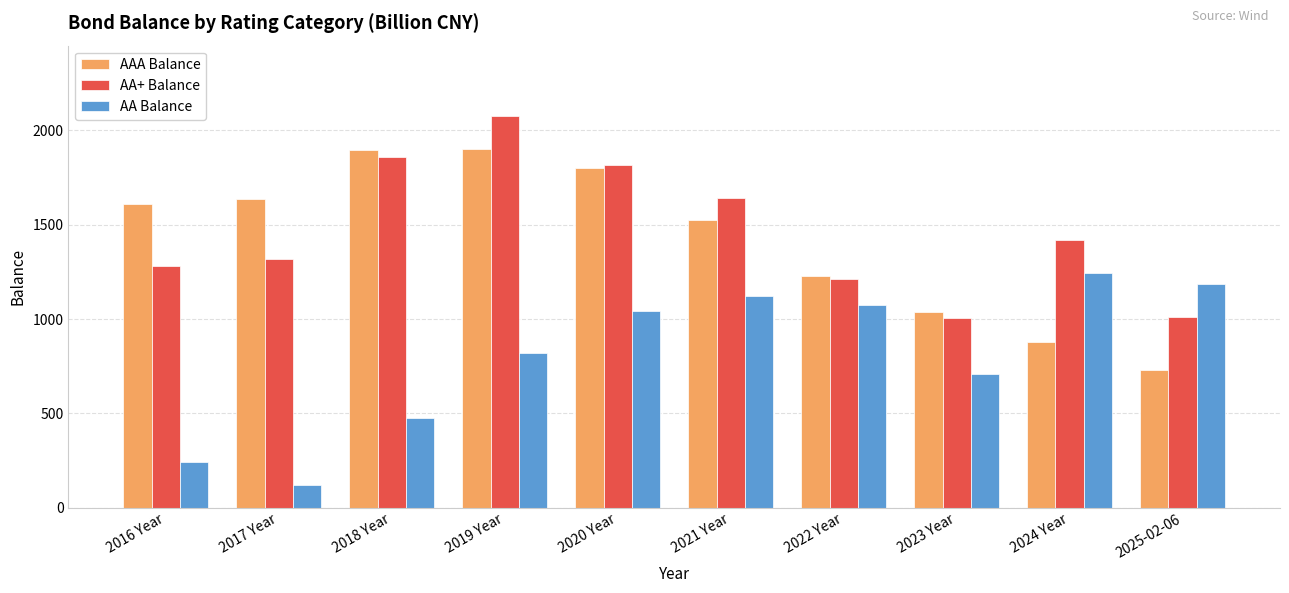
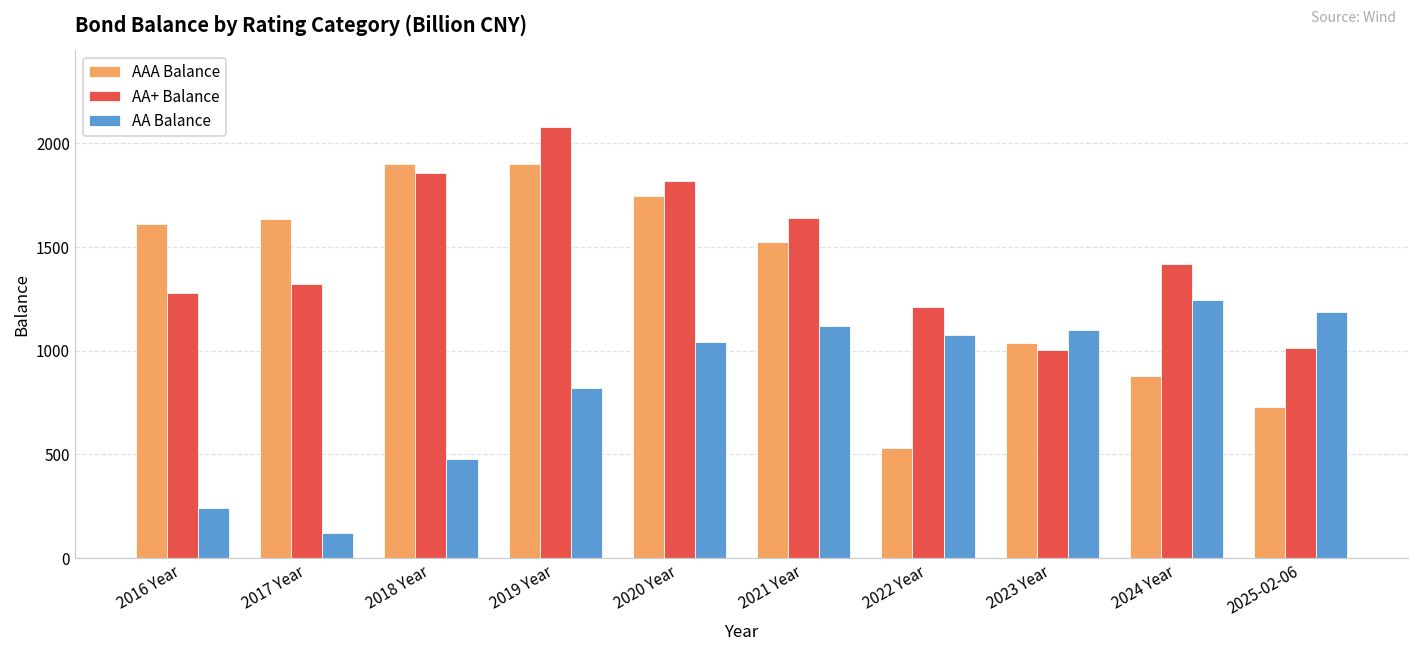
AAA Balance, 2020 Year: 1800 -> 1740
AAA Balance, 2022 Year: 1230 -> 530
AA Balance, 2023 Year: 710 -> 1100
